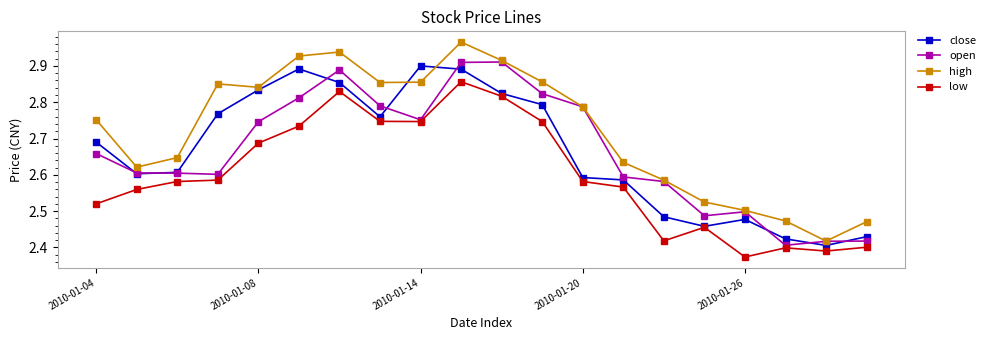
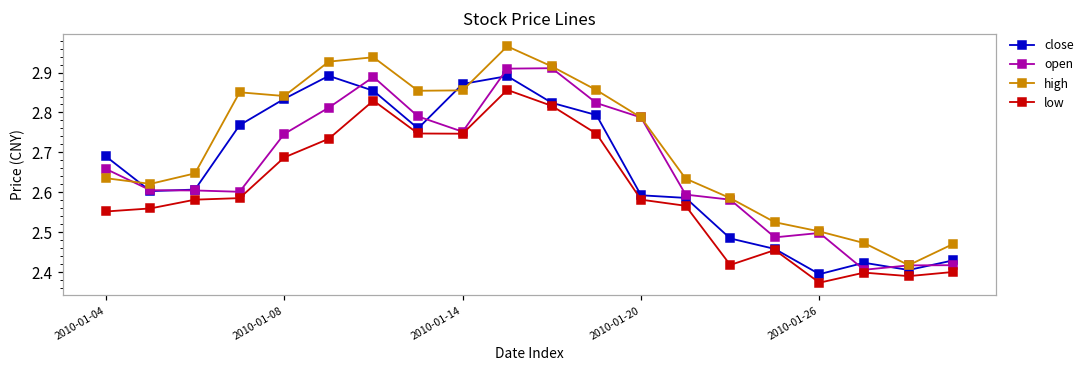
high, 2010-01-04: 2.75 -> 2.64
low, 2010-01-04: 2.52 -> 2.55
close, 2010-01-14: 2.90 -> 2.87
close, 2010-01-26: 2.48 -> 2.39
